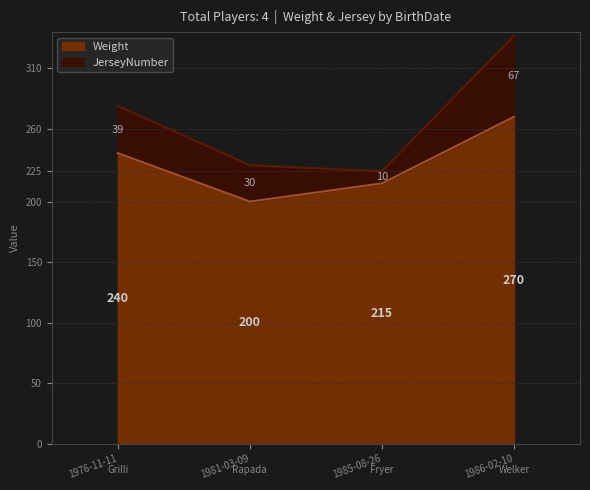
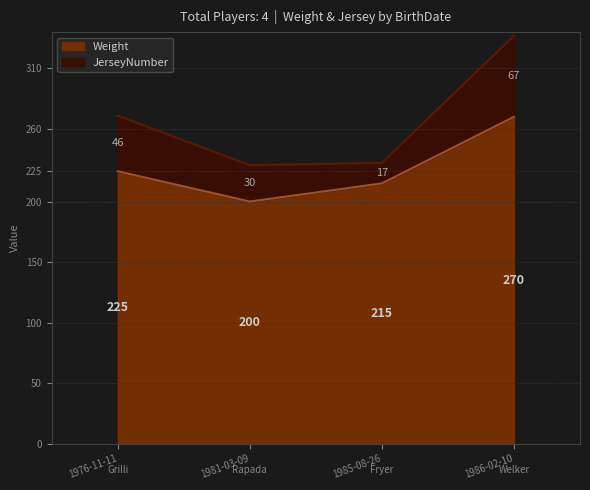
Weight, 1976-11-11: 240 -> 225
JerseyNumber, 1976-11-11: 39 -> 46
JerseyNumber, 1985-08-26: 10 -> 17
